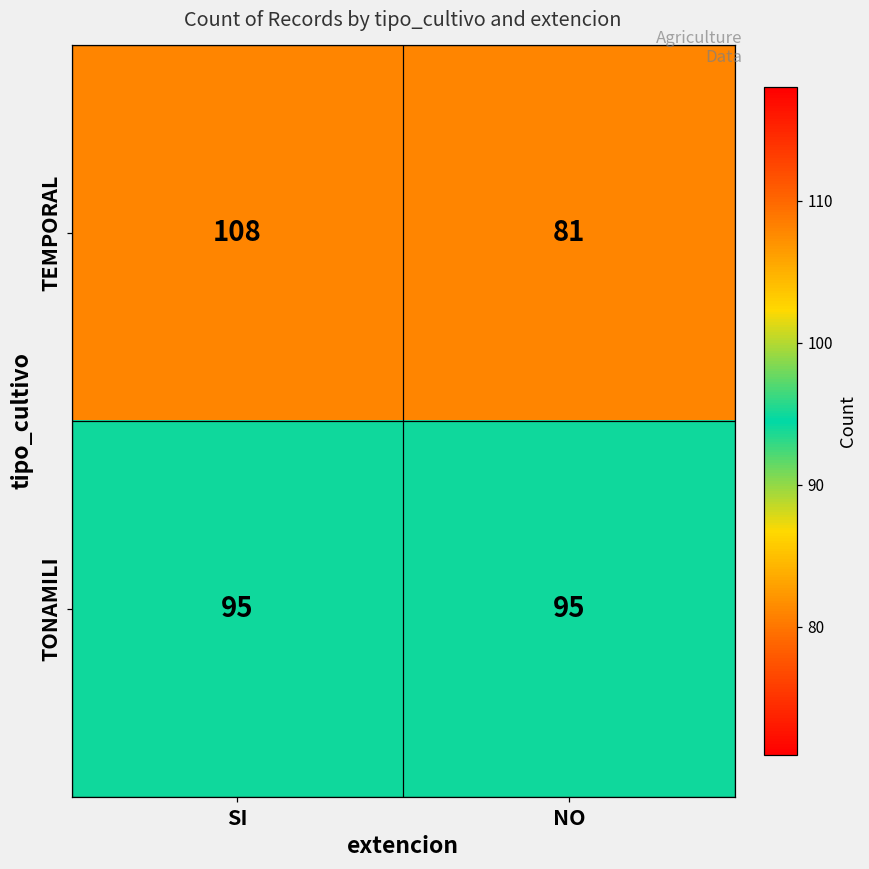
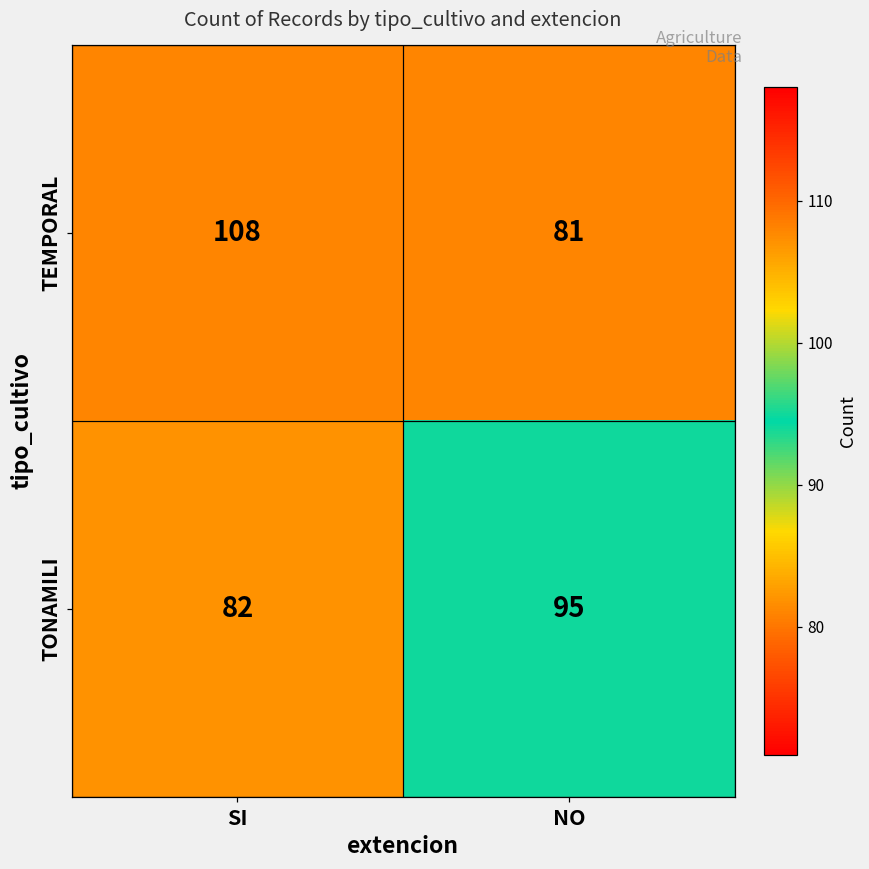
TONAMILI, SI: 95 -> 82
